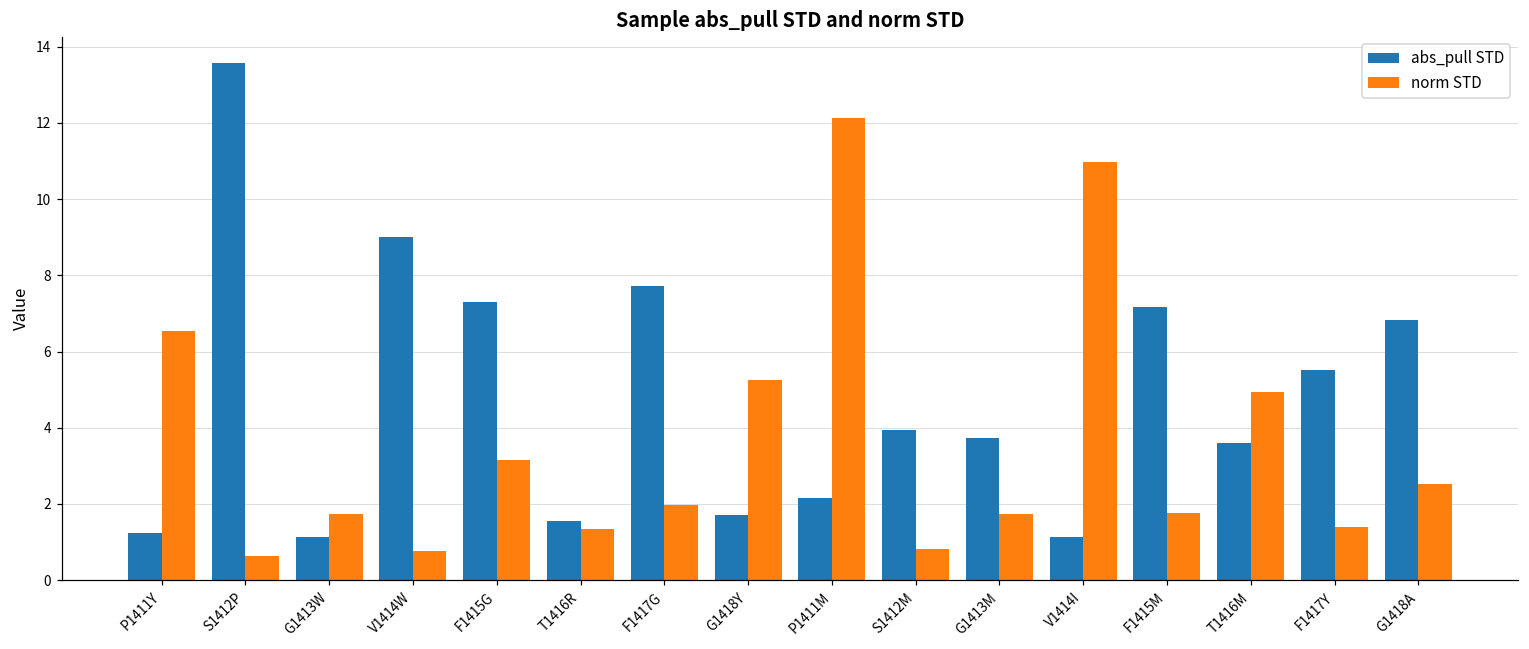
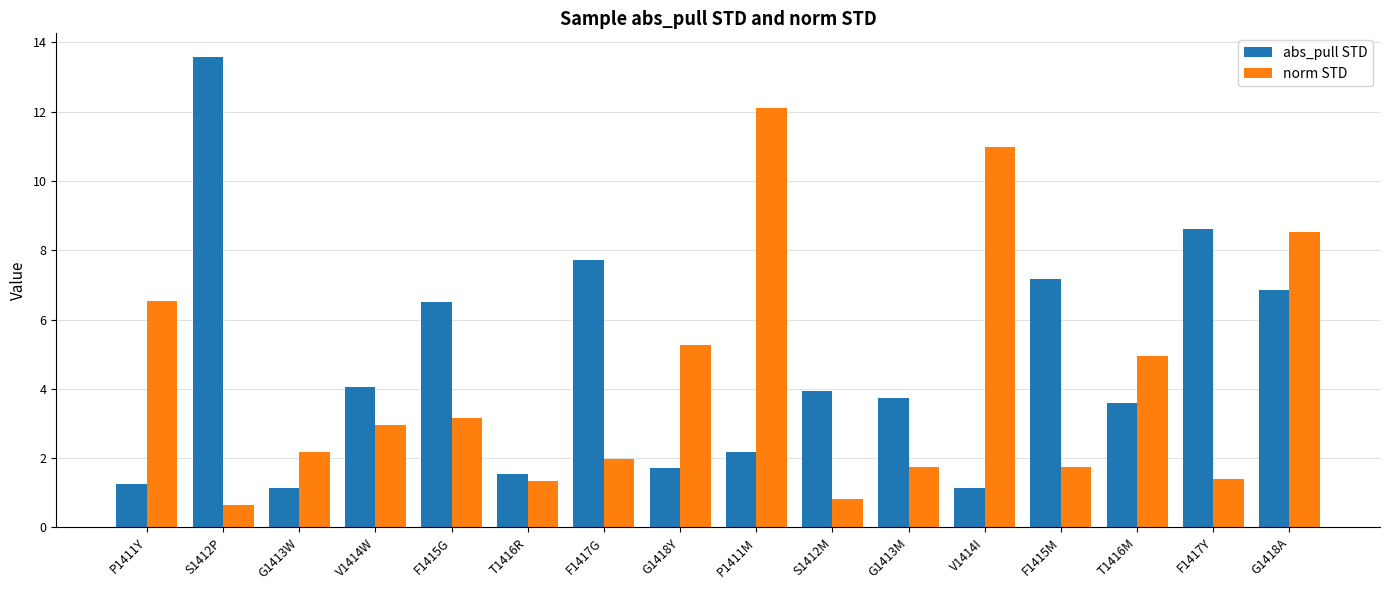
norm STD, G1413W: 1.7 -> 2.2
abs_pull STD, V1414W: 9.0 -> 4.0
norm STD, V1414W: 0.8 -> 3.0
abs_pull STD, F1415G: 7.3 -> 6.5
abs_pull STD, F1417Y: 5.5 -> 8.6
norm STD, G1418A: 2.5 -> 8.5
